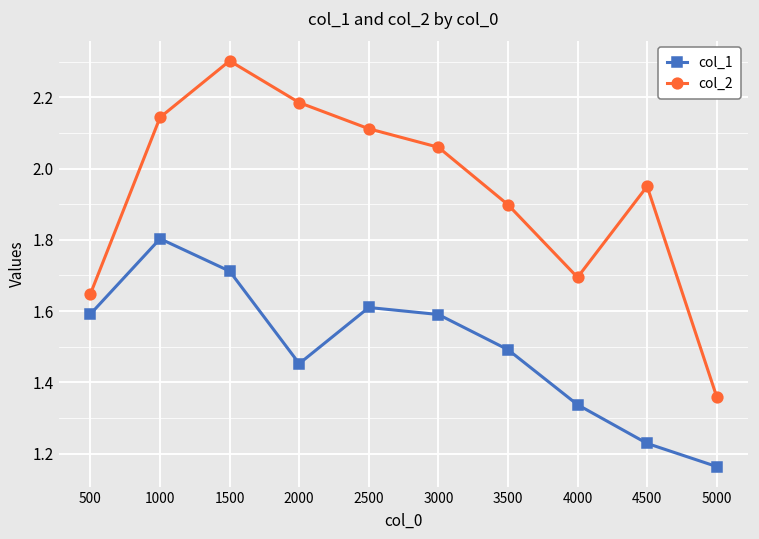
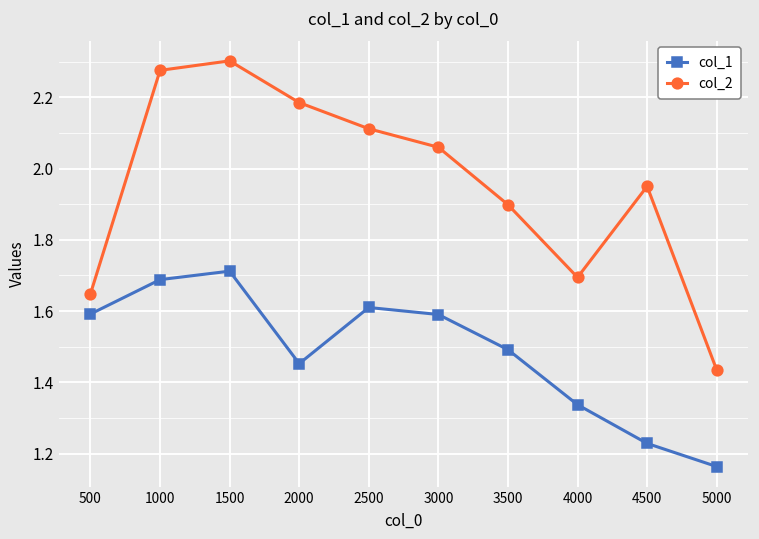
col_1, 1000: 1.80 -> 1.69
col_2, 1000: 2.14 -> 2.28
col_2, 5000: 1.36 -> 1.43
